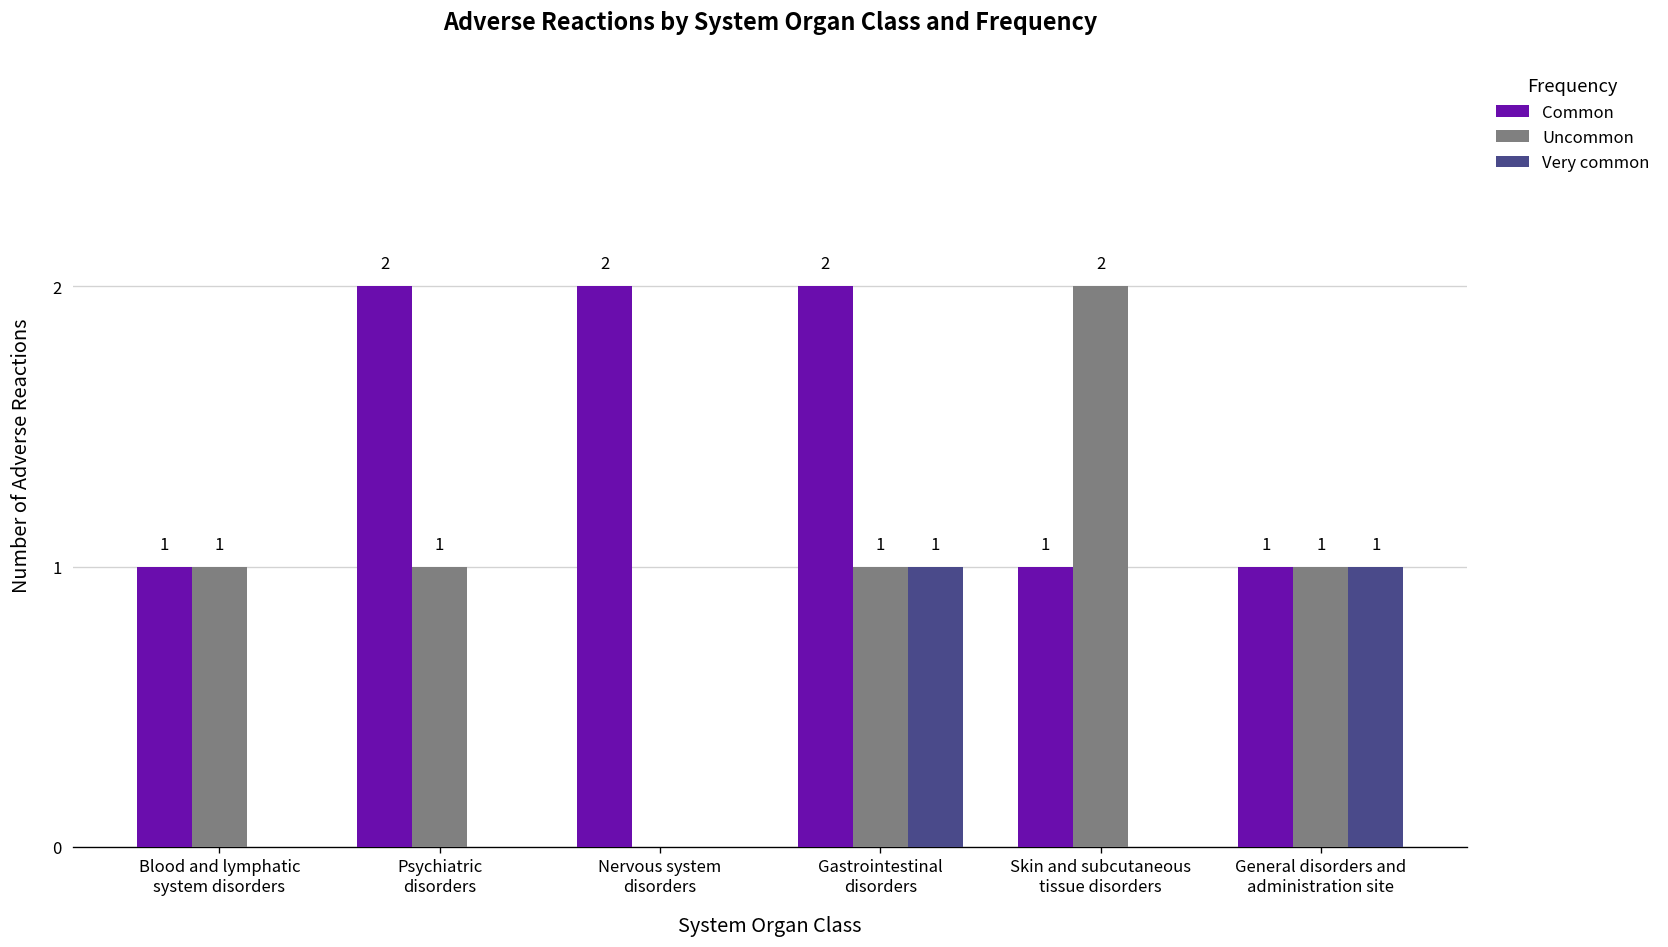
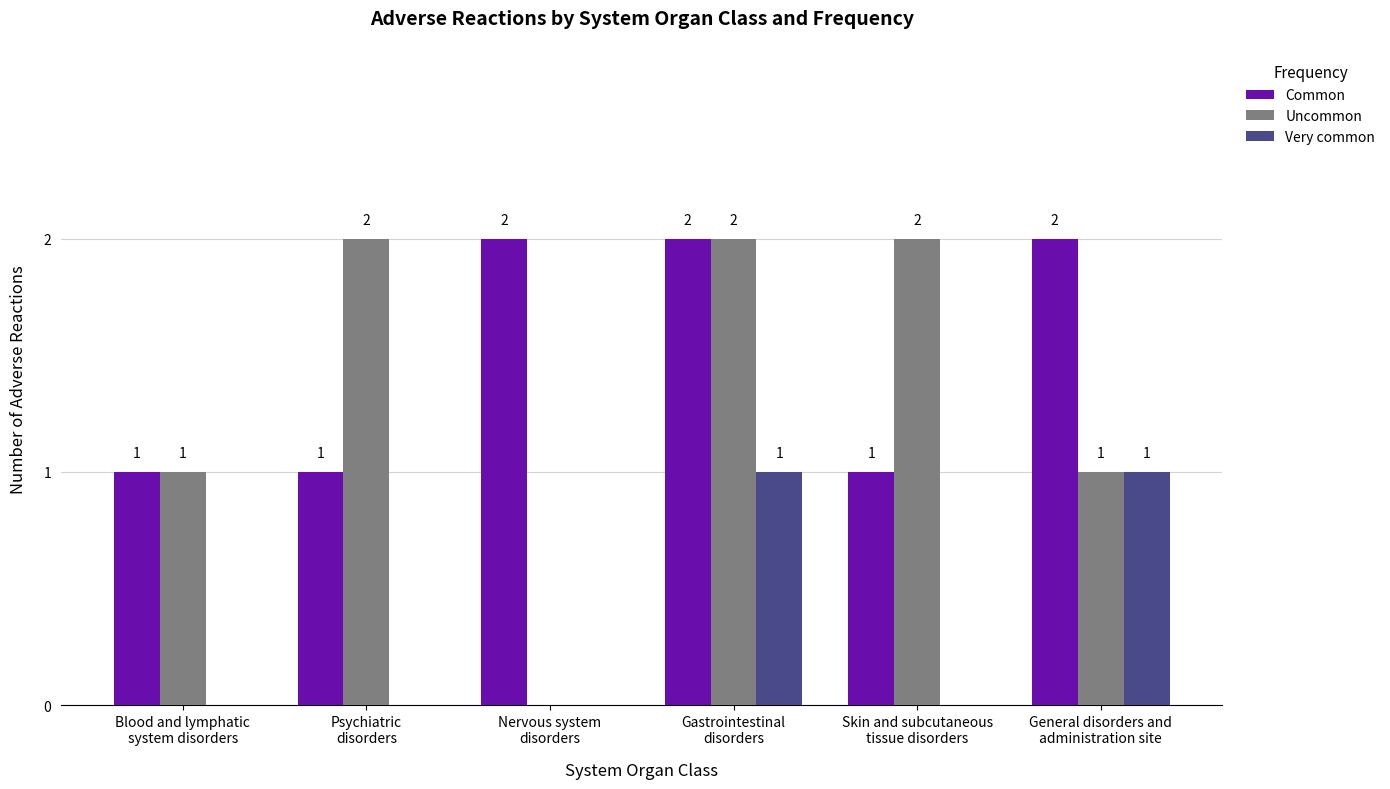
Common, Psychiatric disorders: 2 -> 1
Uncommon, Psychiatric disorders: 1 -> 2
Uncommon, Gastrointestinal disorders: 1 -> 2
Common, General disorders and administration site: 1 -> 2
